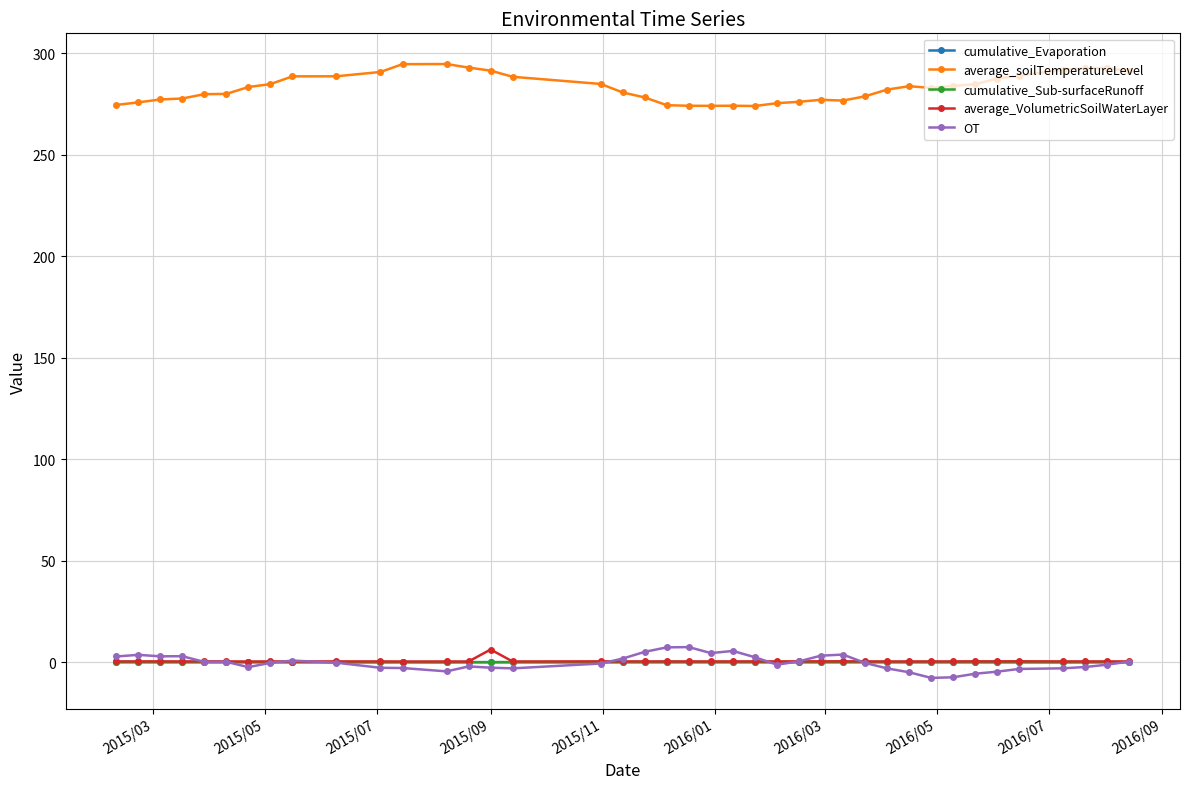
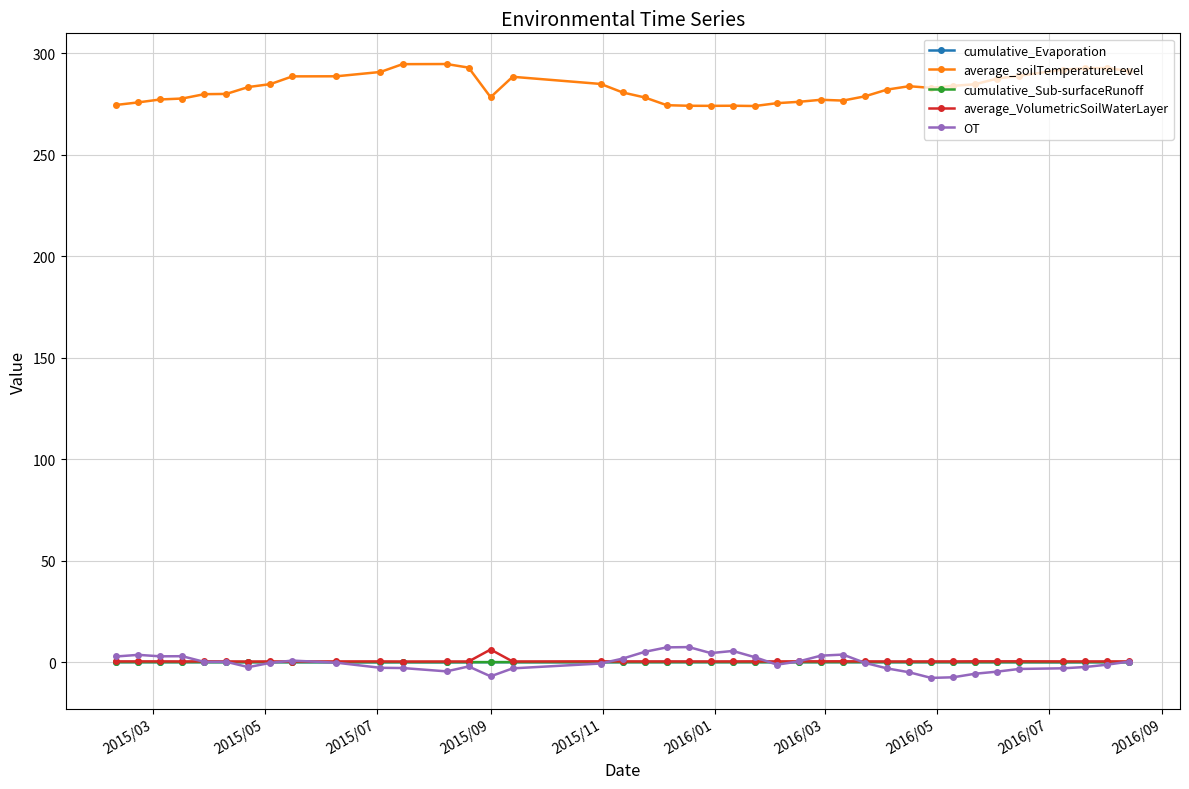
average_soilTemperatureLevel, 2015/09: 292 -> 278
OT, 2015/09: -3 -> -7
